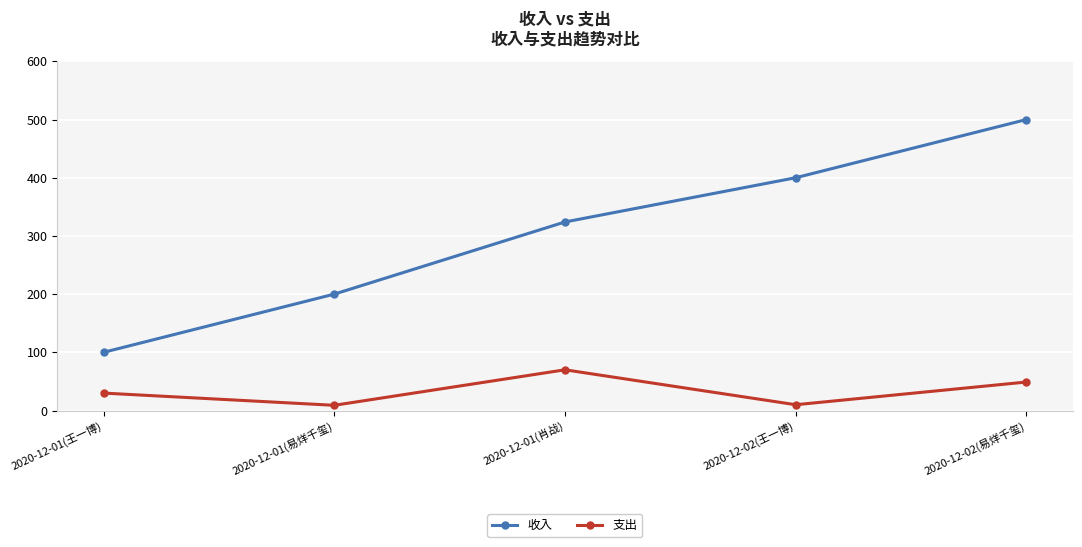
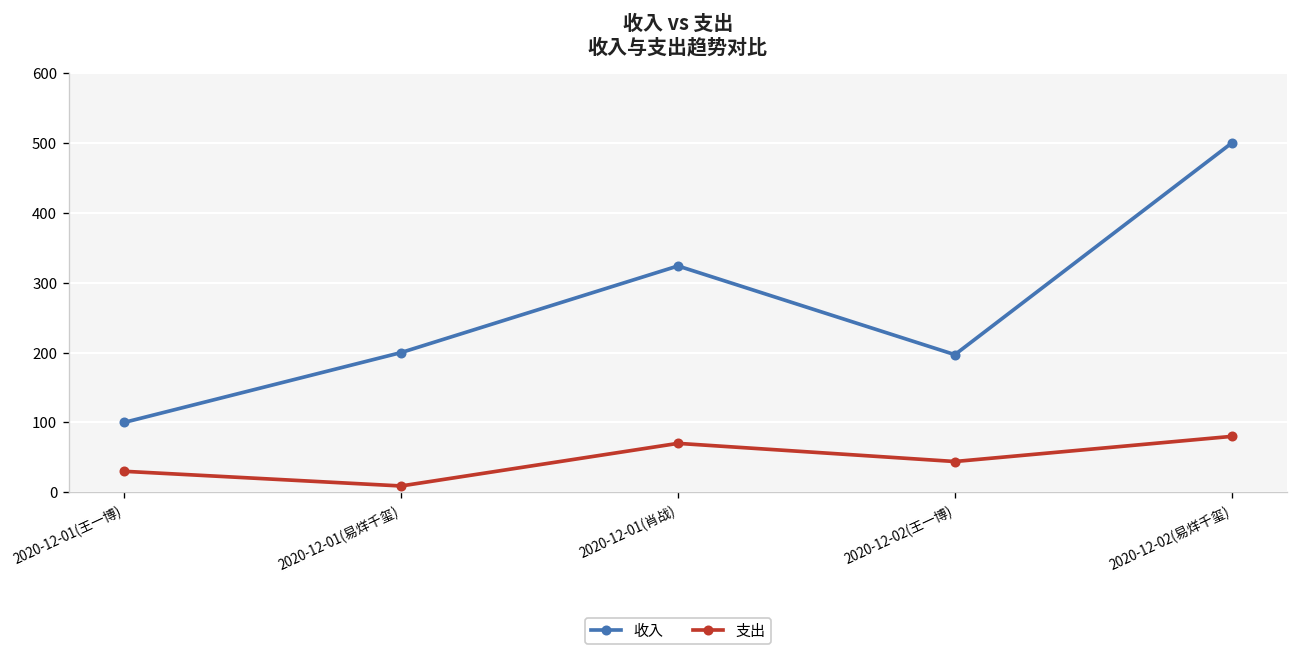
收入, 2020-12-02(王一博): 400 -> 200
支出, 2020-12-02(王一博): 10 -> 40
支出, 2020-12-02(易烊千玺): 50 -> 80
